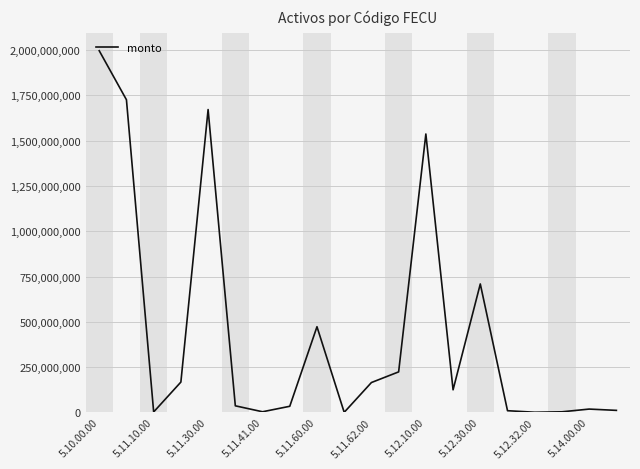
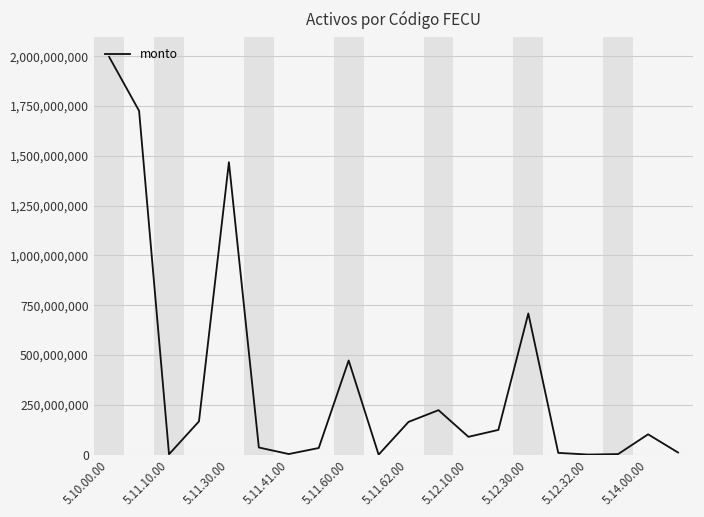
5.11.30.00: 1,670,000,000 -> 1,470,000,000
5.12.10.00: 1,540,000,000 -> 90,000,000
5.14.00.00: 20,000,000 -> 100,000,000
